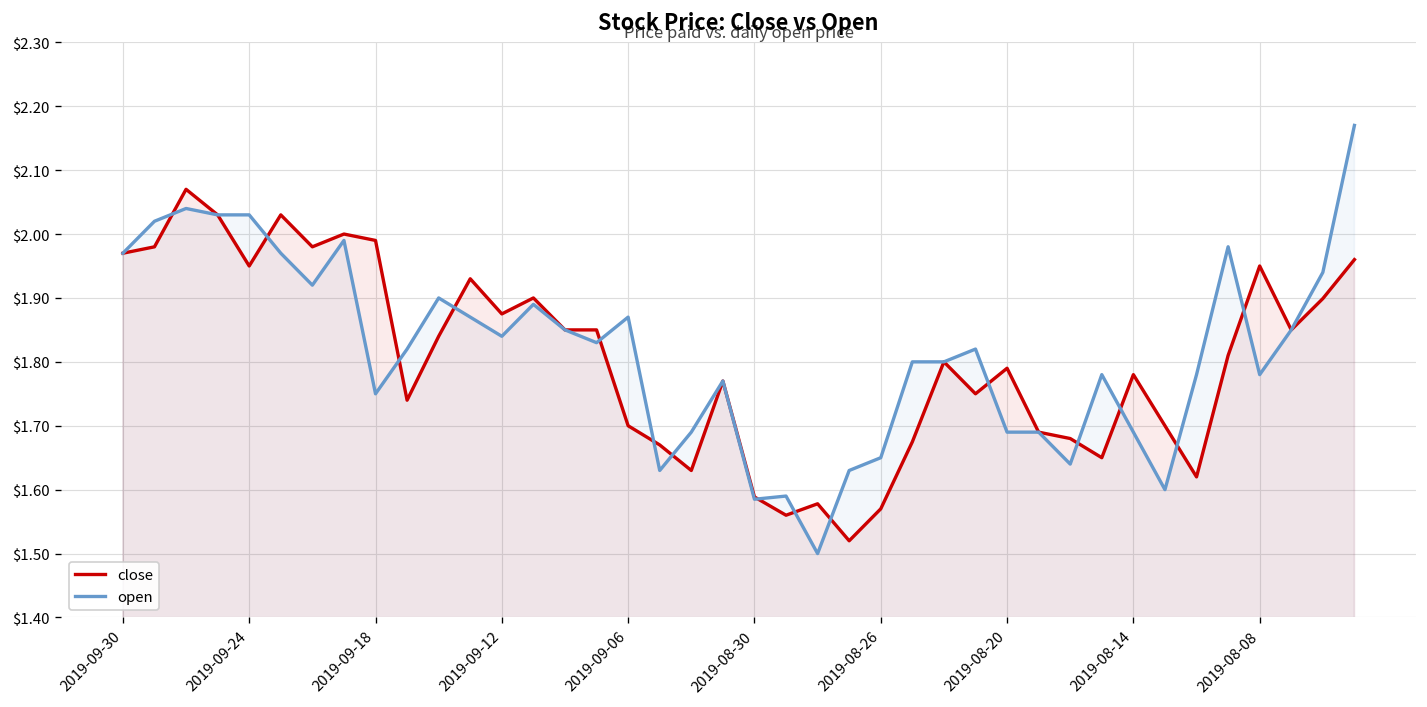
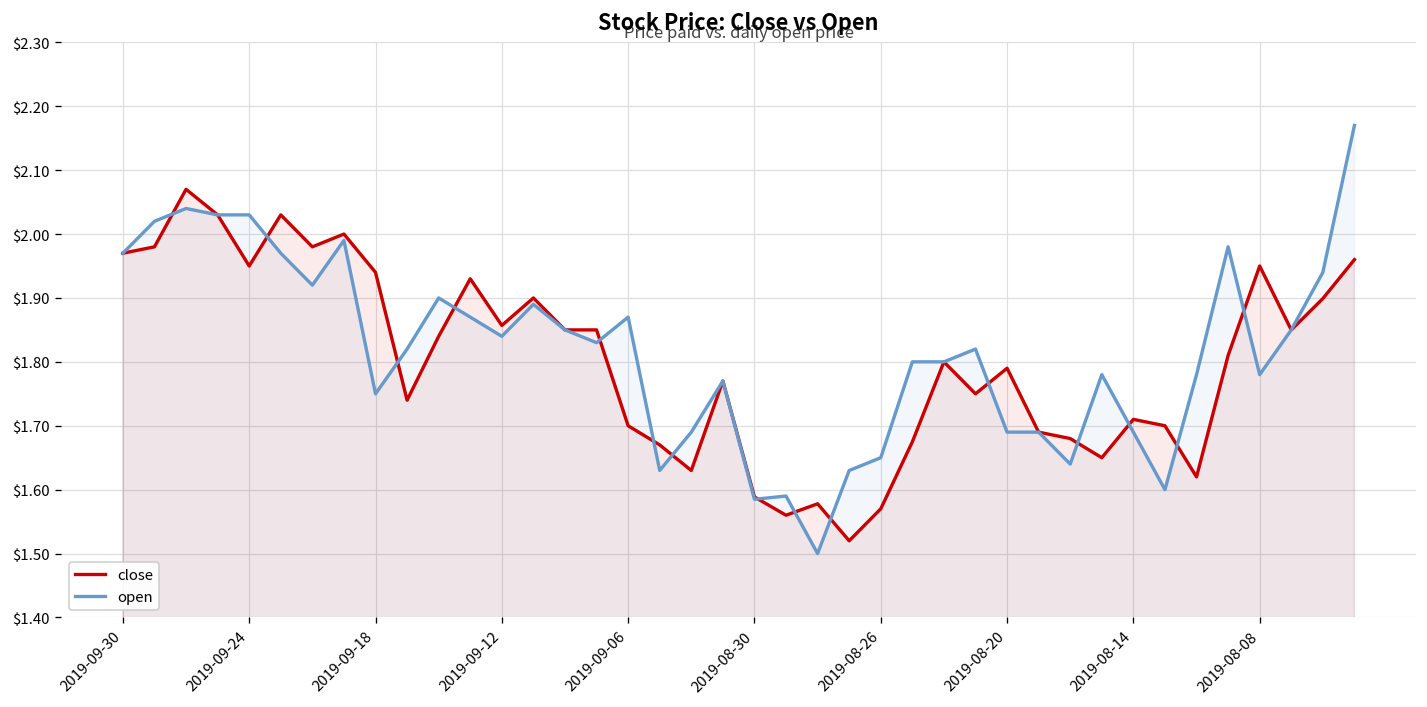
close, 2019-09-18: $1.99 -> $1.94
close, 2019-09-12: $1.88 -> $1.86
close, 2019-08-14: $1.78 -> $1.71
